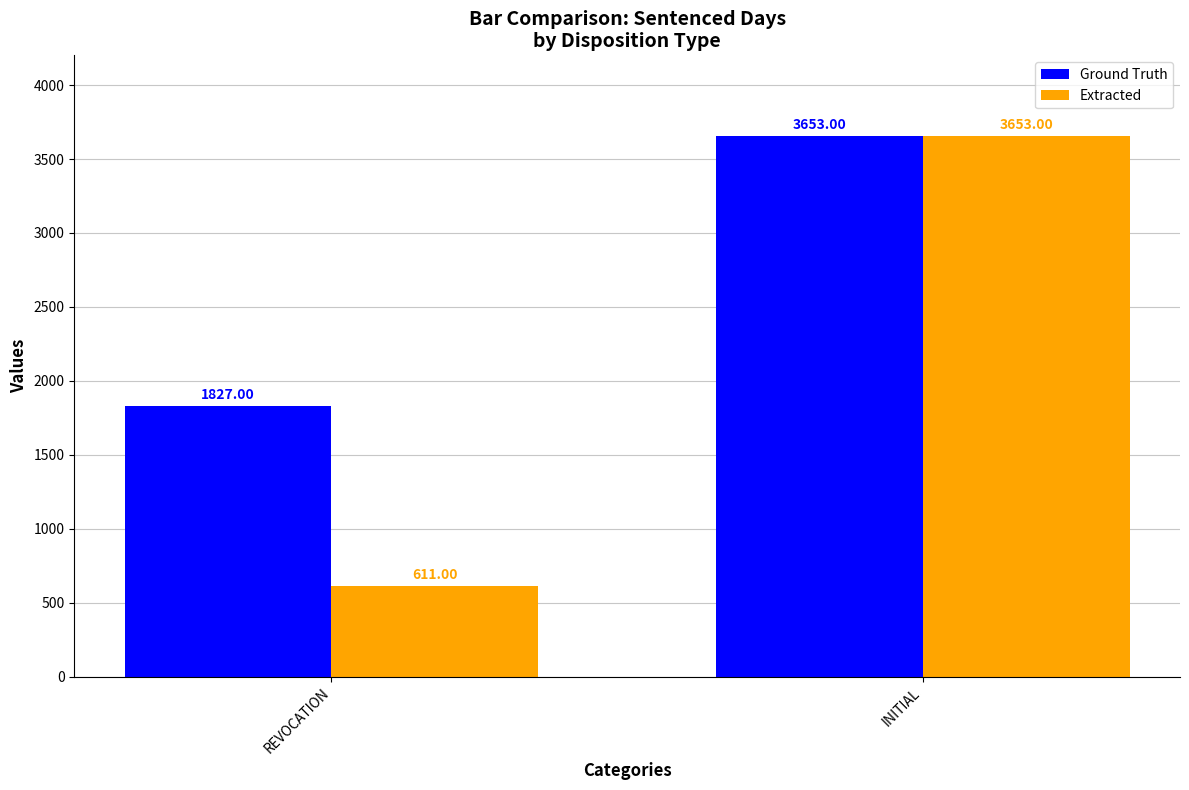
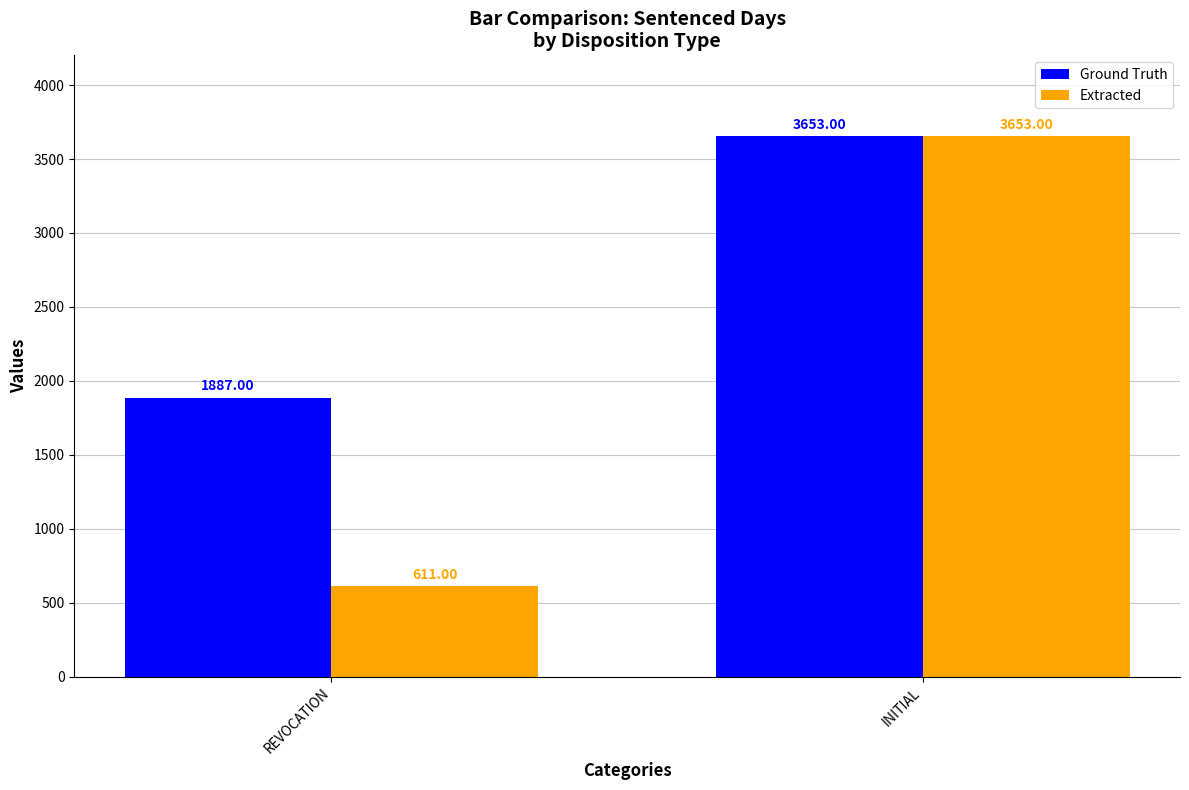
Ground Truth, REVOCATION: 1827.00 -> 1887.00
